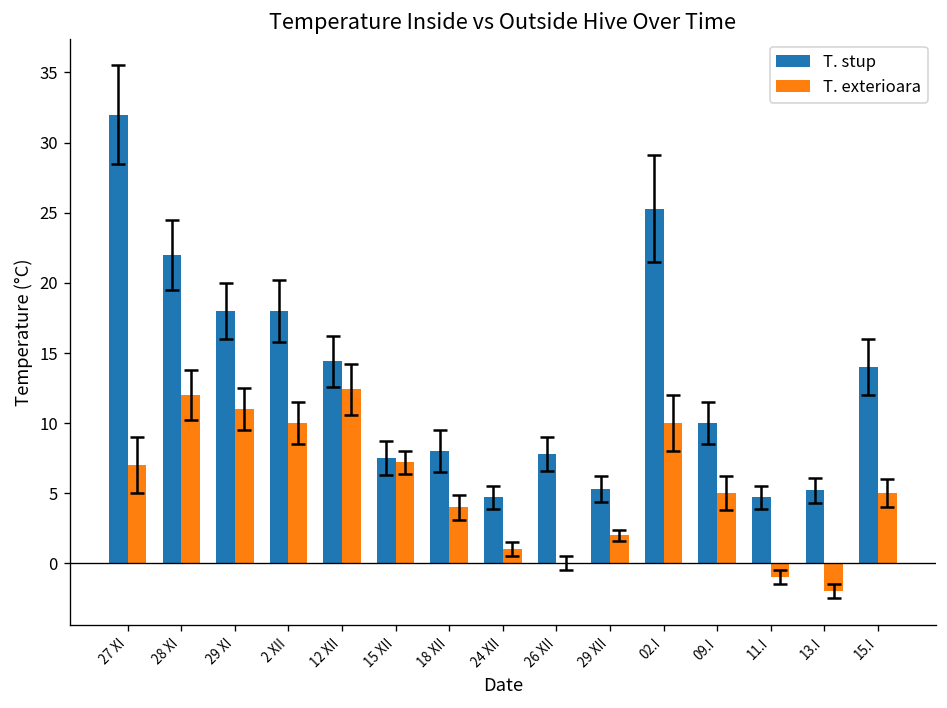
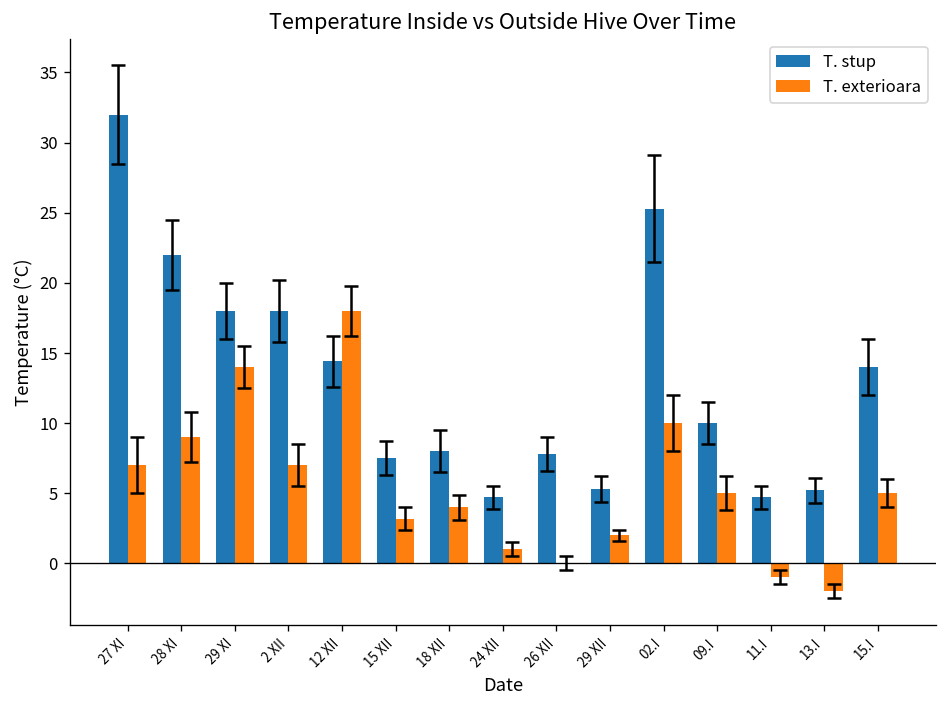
T. exterioara, 28 XI: 12 -> 9
T. exterioara, 29 XI: 11 -> 14
T. exterioara, 2 XII: 10 -> 7
T. exterioara, 12 XII: 12.4 -> 18.0
T. exterioara, 15 XII: 7.2 -> 3.2
